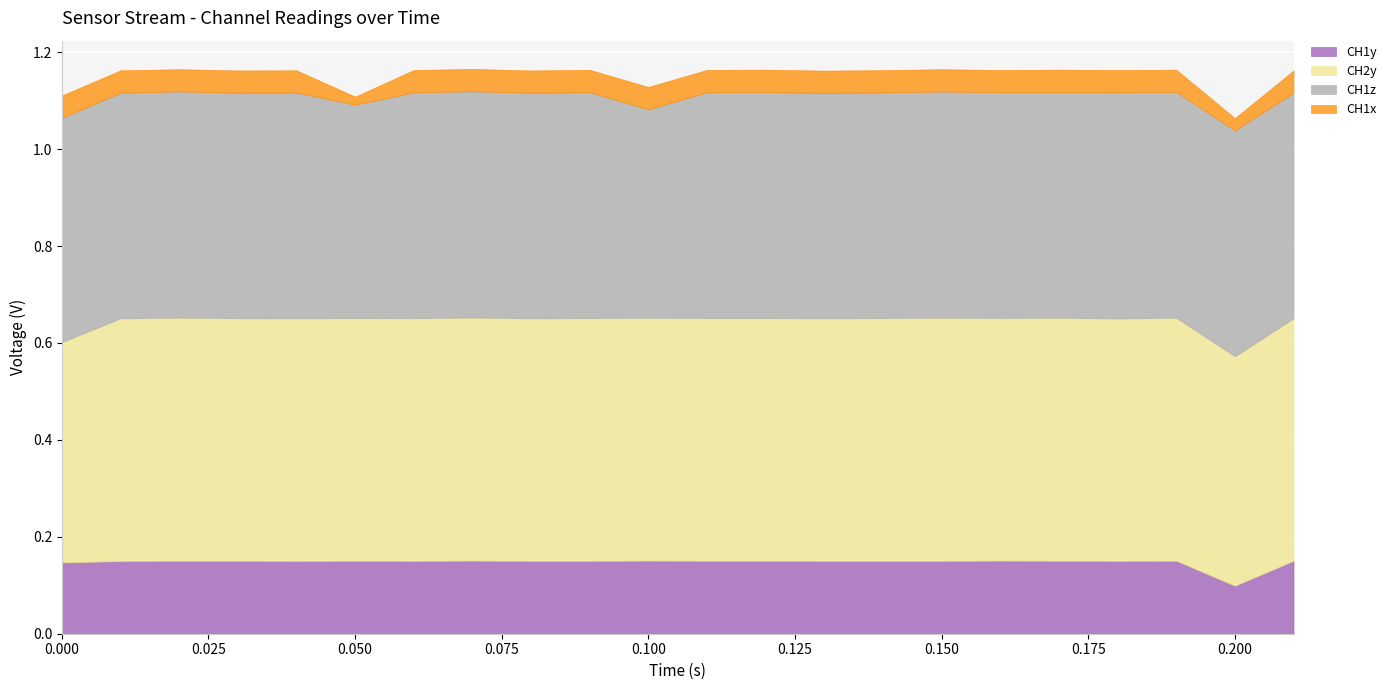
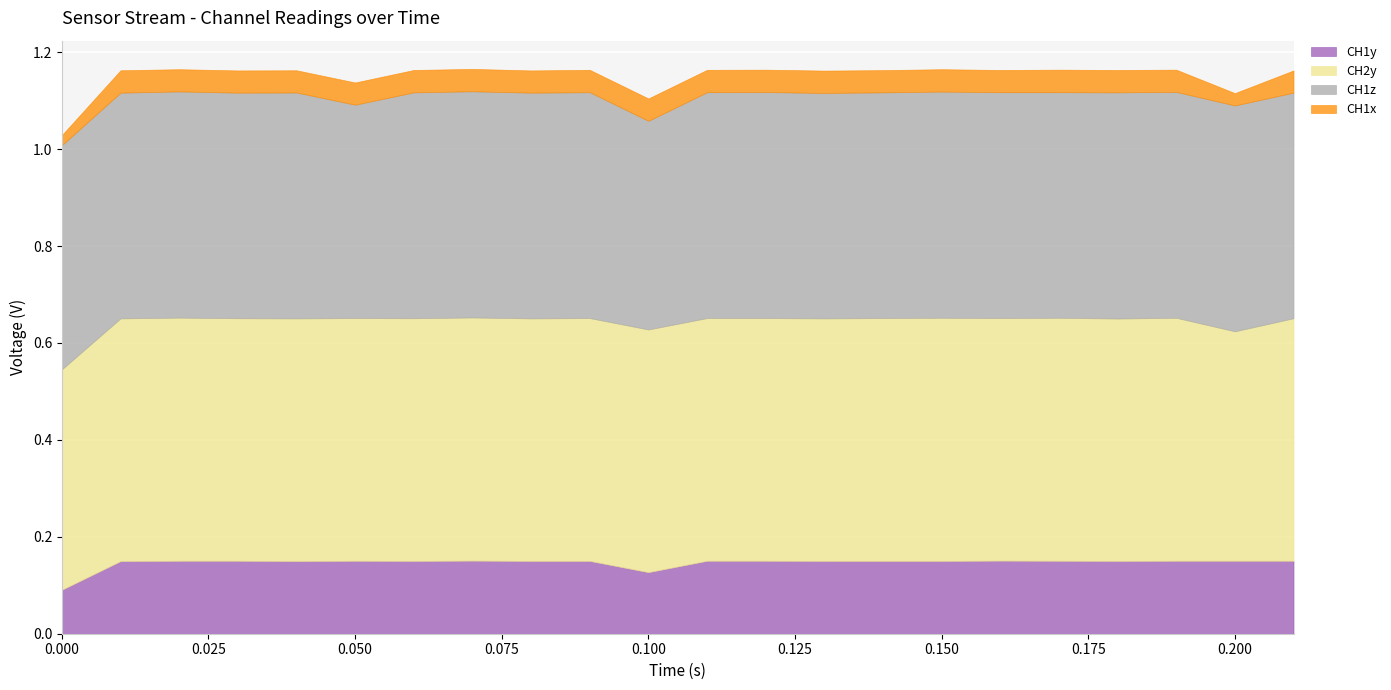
CH1y, 0.000: 0.15 -> 0.09
CH1x, 0.000: 0.05 -> 0.02
CH1x, 0.050: 0.02 -> 0.05
CH1y, 0.100: 0.15 -> 0.13
CH1y, 0.200: 0.10 -> 0.15
